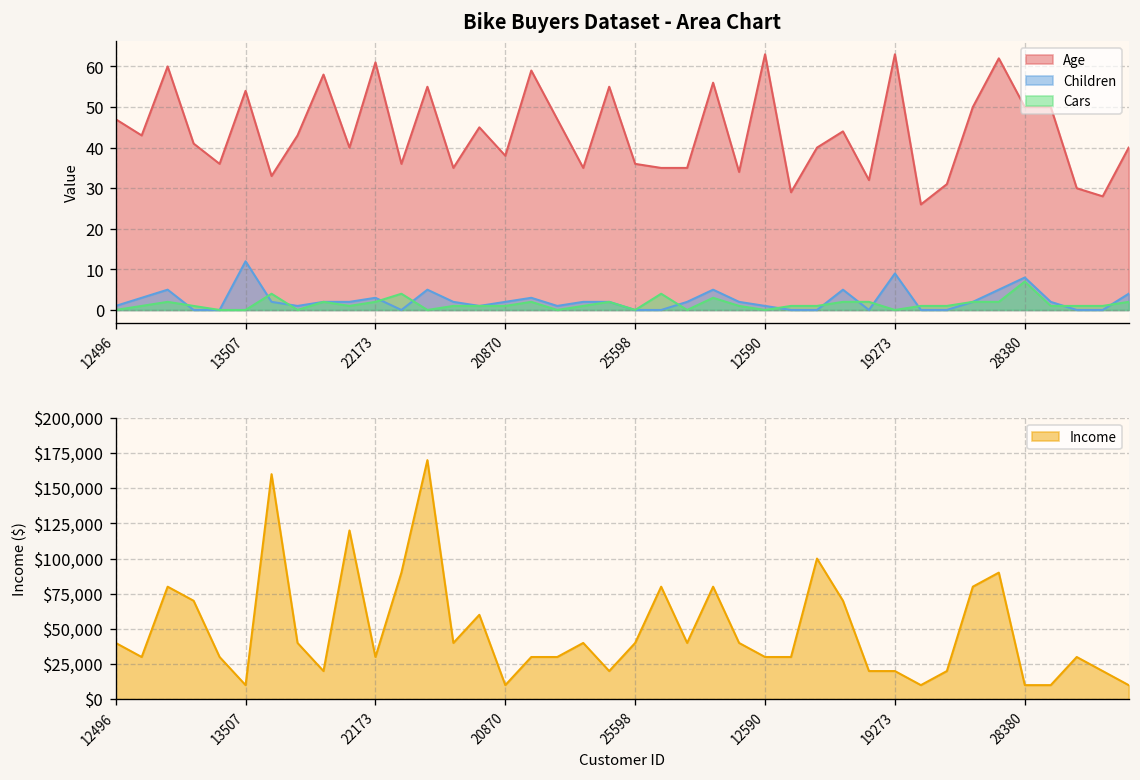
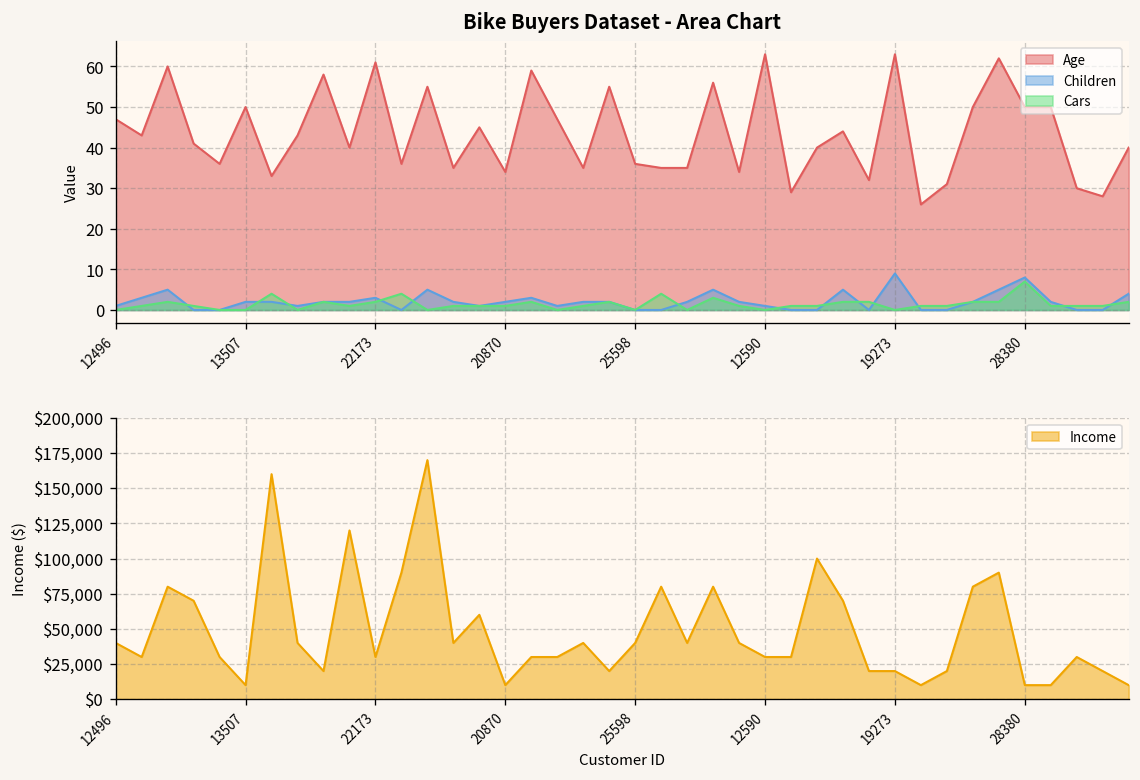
Bike Buyers Dataset - Area Chart, Age, 13507: 54 -> 50
Bike Buyers Dataset - Area Chart, Children, 13507: 12 -> 2
Bike Buyers Dataset - Area Chart, Age, 20870: 38 -> 34
